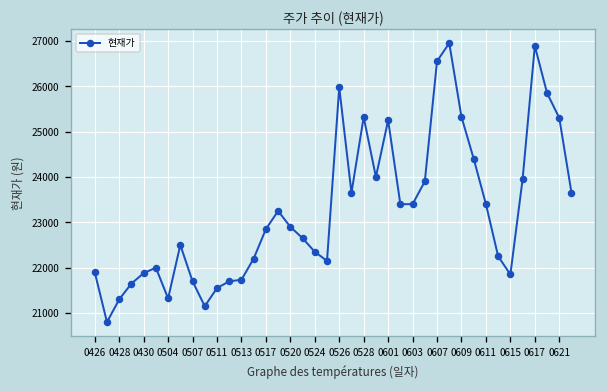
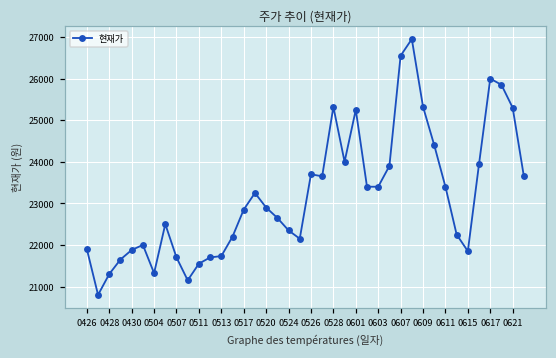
0526: 26000 -> 23700
0617: 26900 -> 26000
